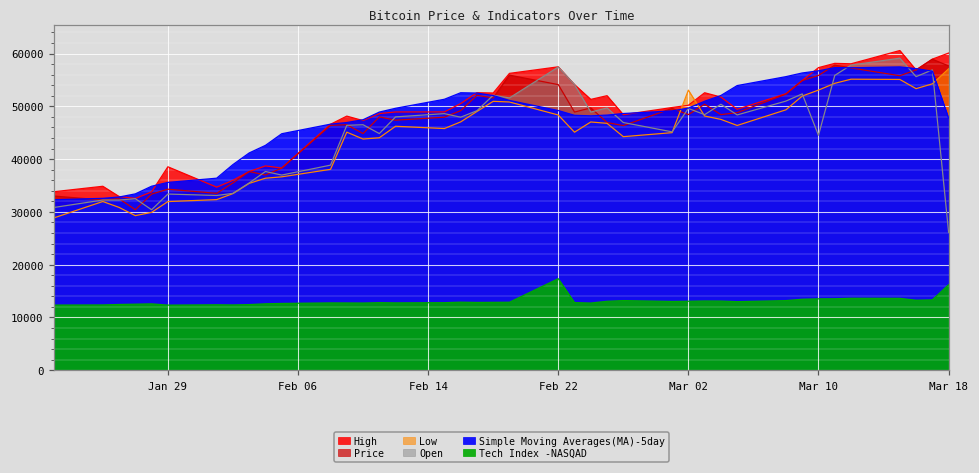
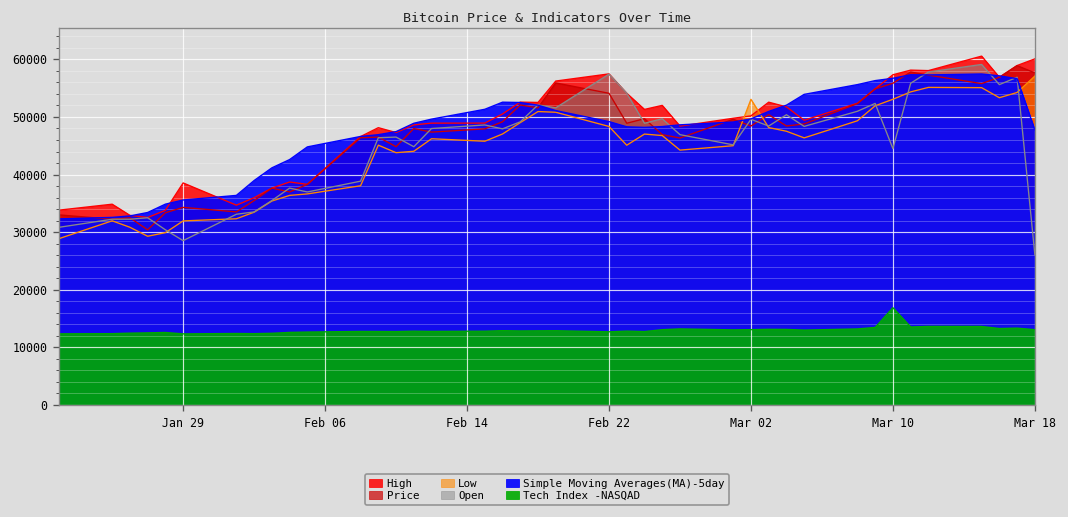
Open, Jan 29: 33000 -> 29000
Tech Index -NASQAD, Feb 22: 17000 -> 13000
Tech Index -NASQAD, Mar 10: 14000 -> 17000
Tech Index -NASQAD, Mar 18: 16000 -> 13000
